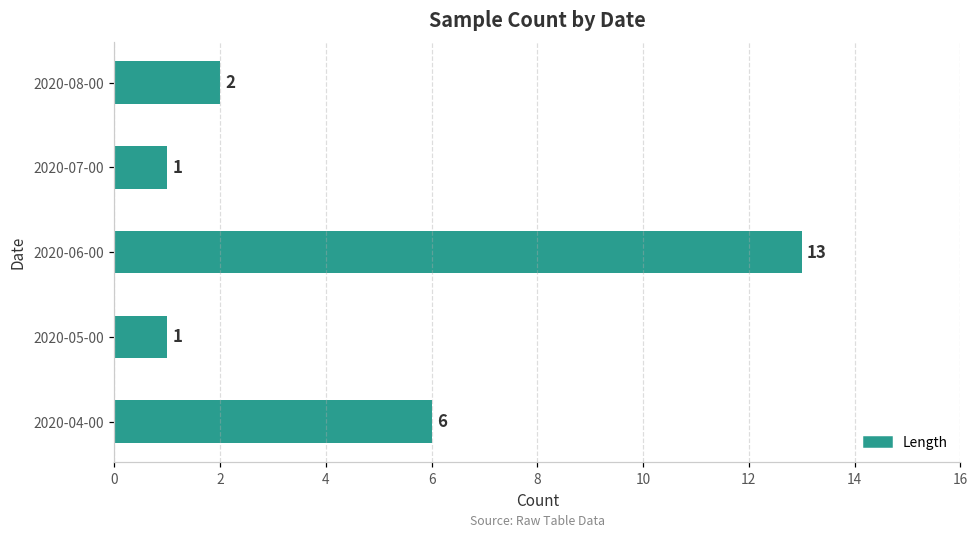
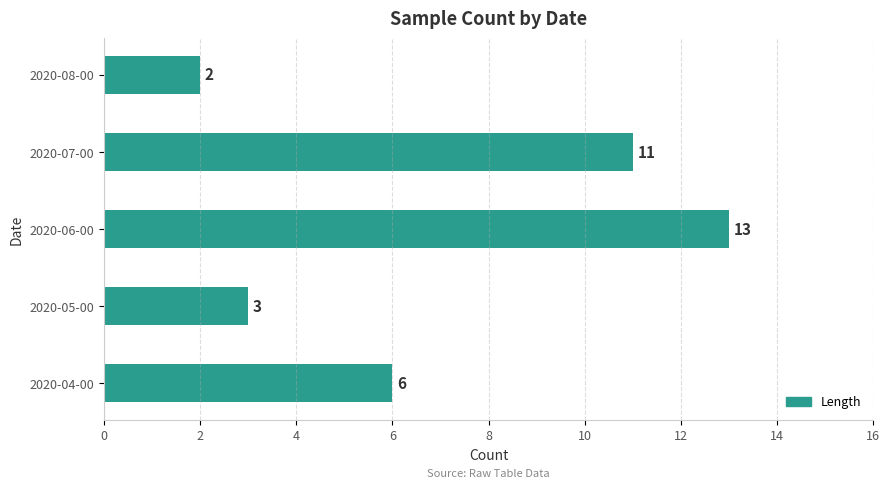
2020-07-00: 1 -> 11
2020-05-00: 1 -> 3
